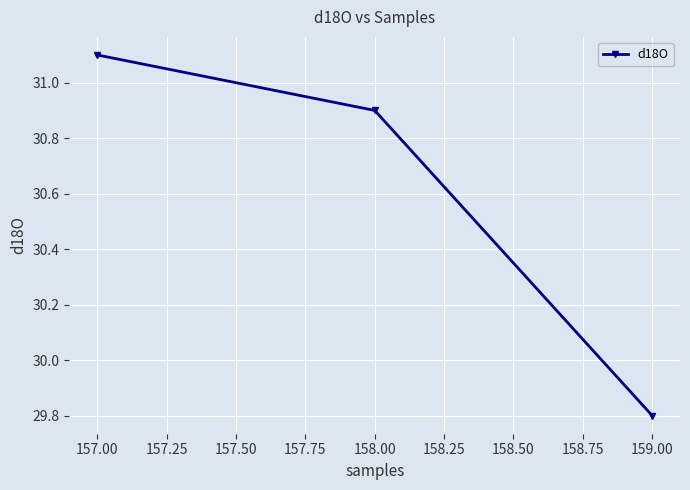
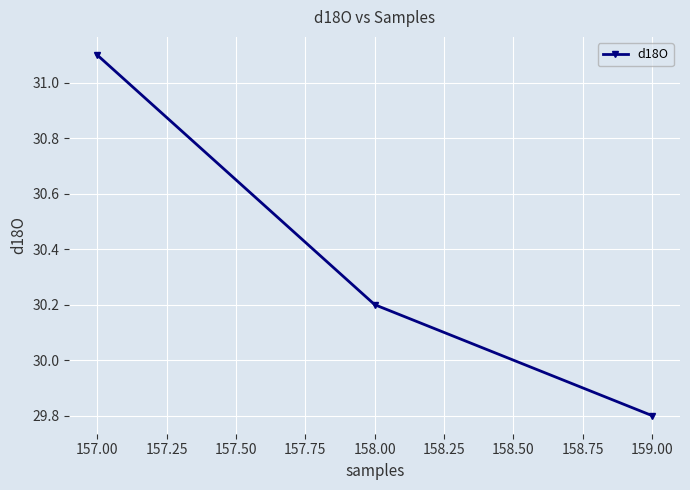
158.00: 30.9 -> 30.2
